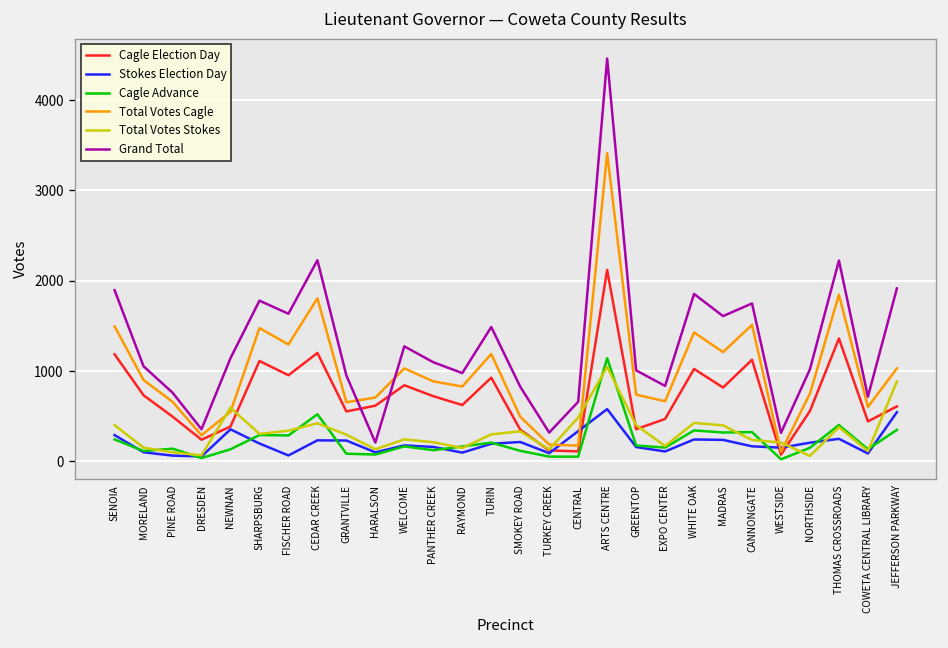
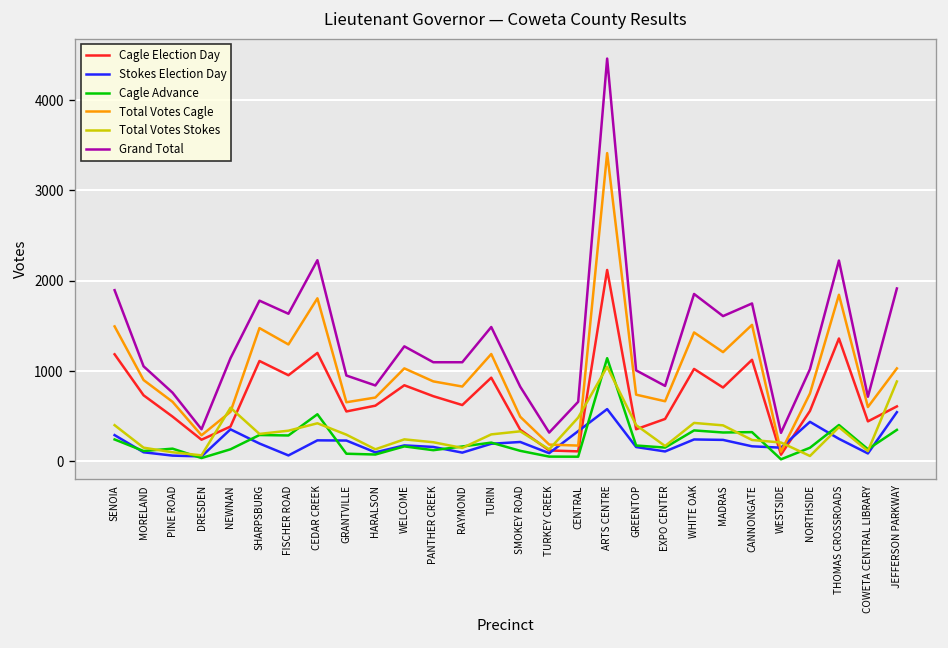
Grand Total, HARALSON: 200 -> 800
Grand Total, RAYMOND: 1000 -> 1100
Stokes Election Day, NORTHSIDE: 200 -> 400
